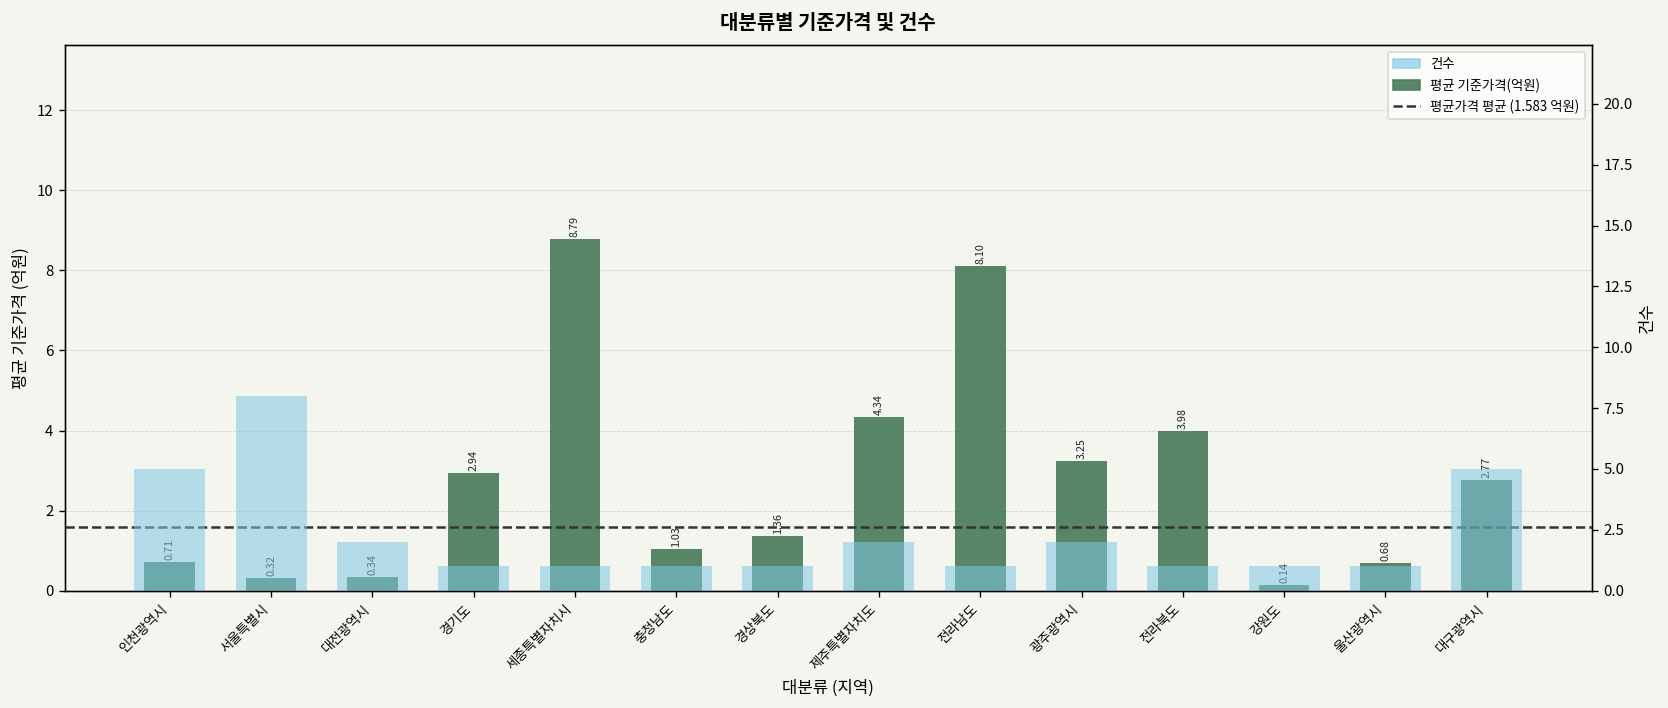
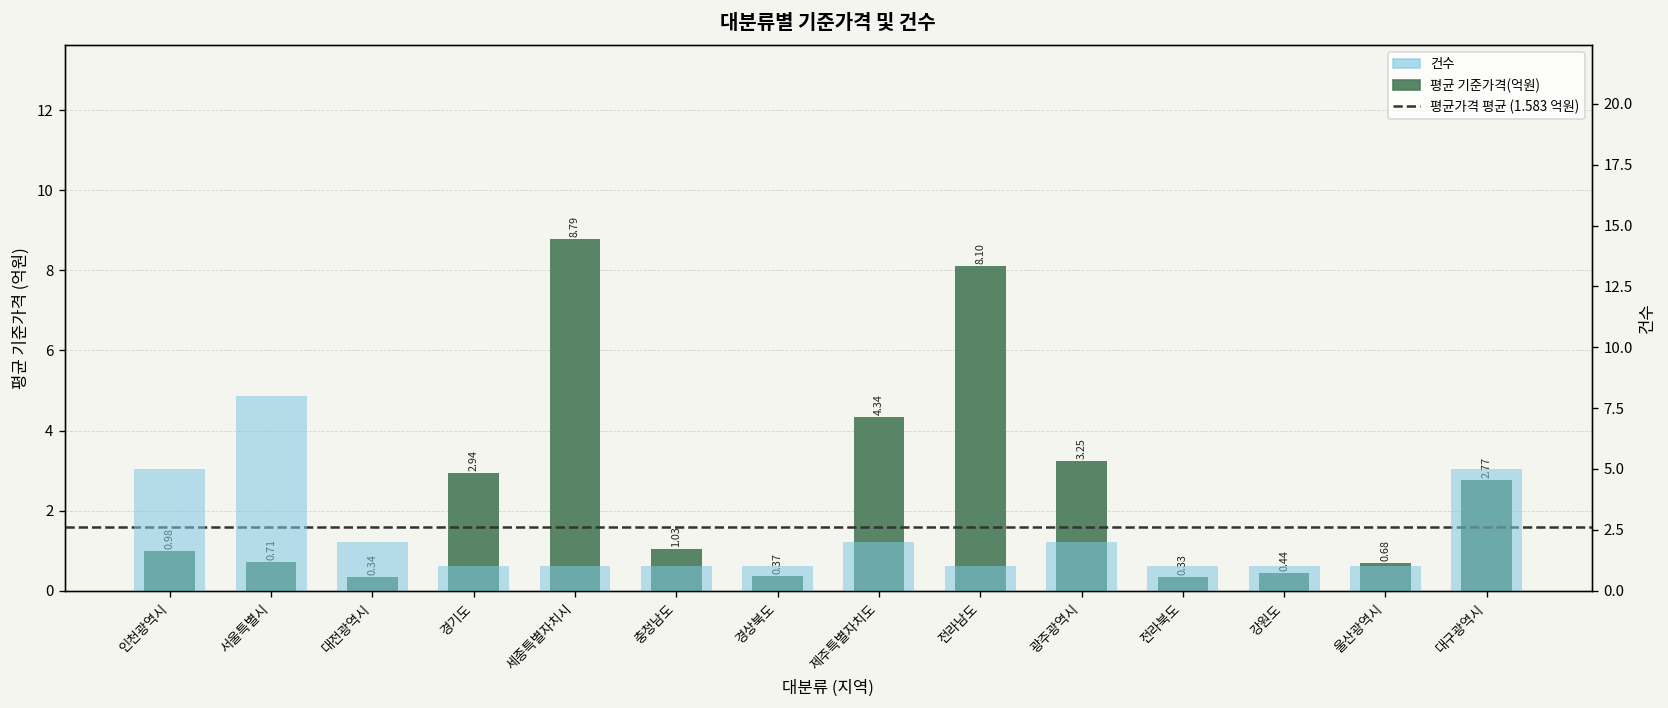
평균 기준가격(억원), 인천광역시: 0.71 -> 0.98
평균 기준가격(억원), 서울특별시: 0.32 -> 0.71
평균 기준가격(억원), 경상북도: 1.36 -> 0.37
평균 기준가격(억원), 전라북도: 3.98 -> 0.33
평균 기준가격(억원), 강원도: 0.14 -> 0.44
